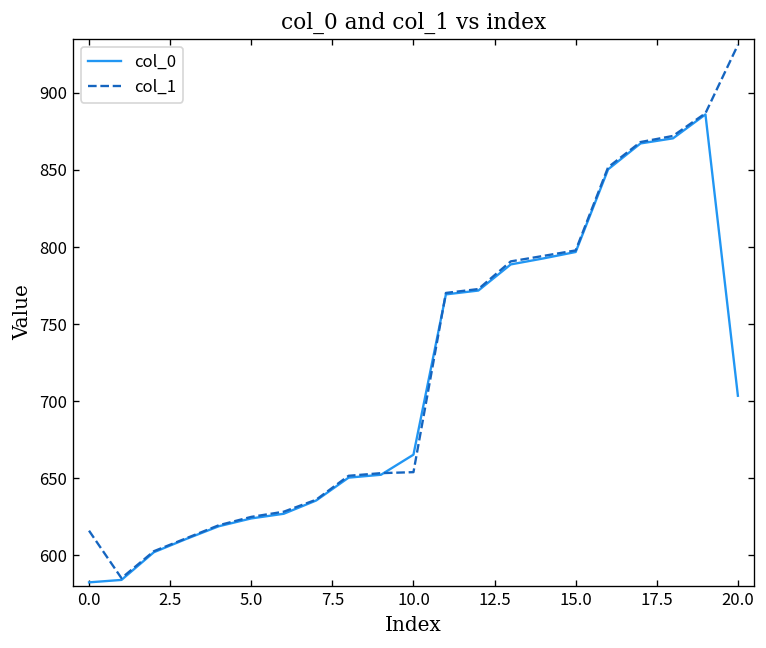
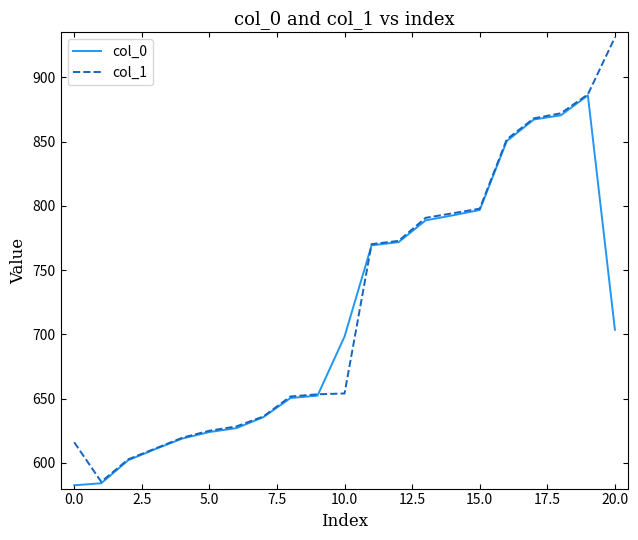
col_0, 10.0: 665 -> 698
